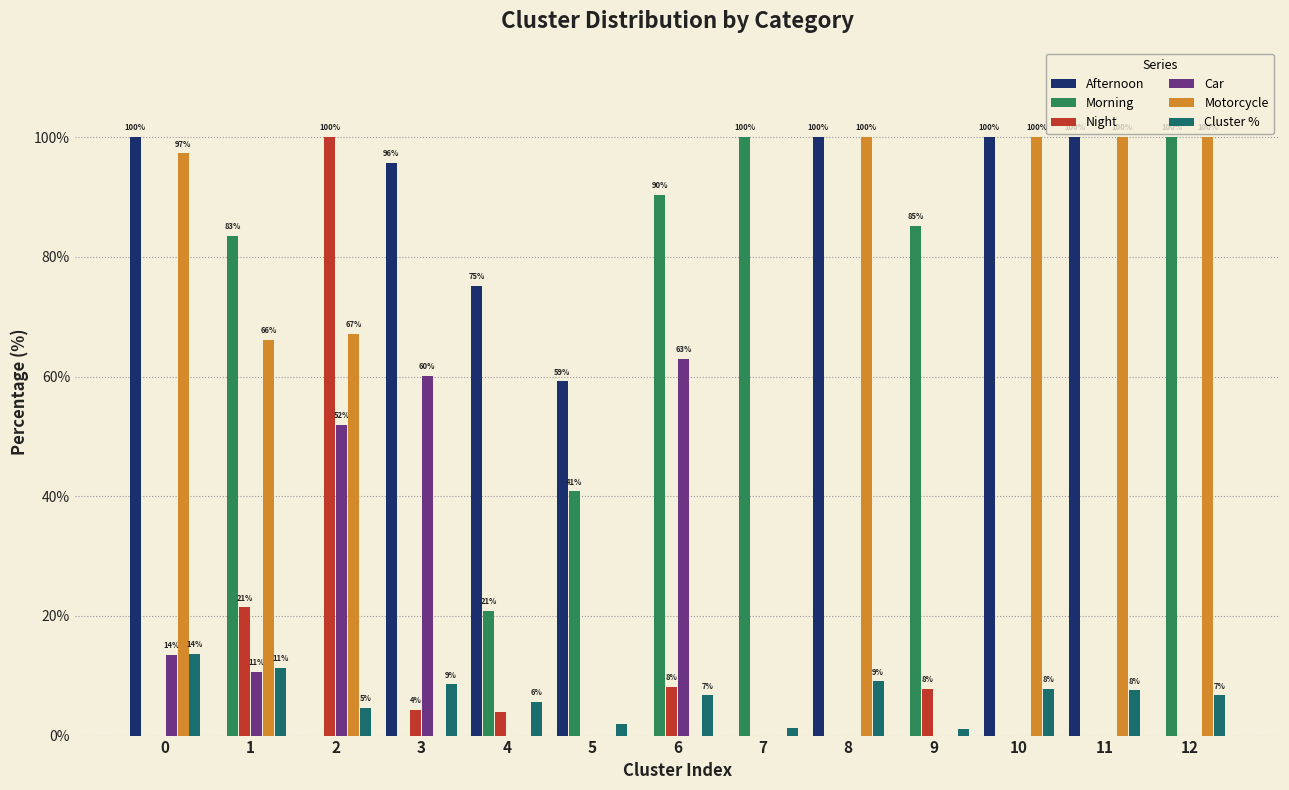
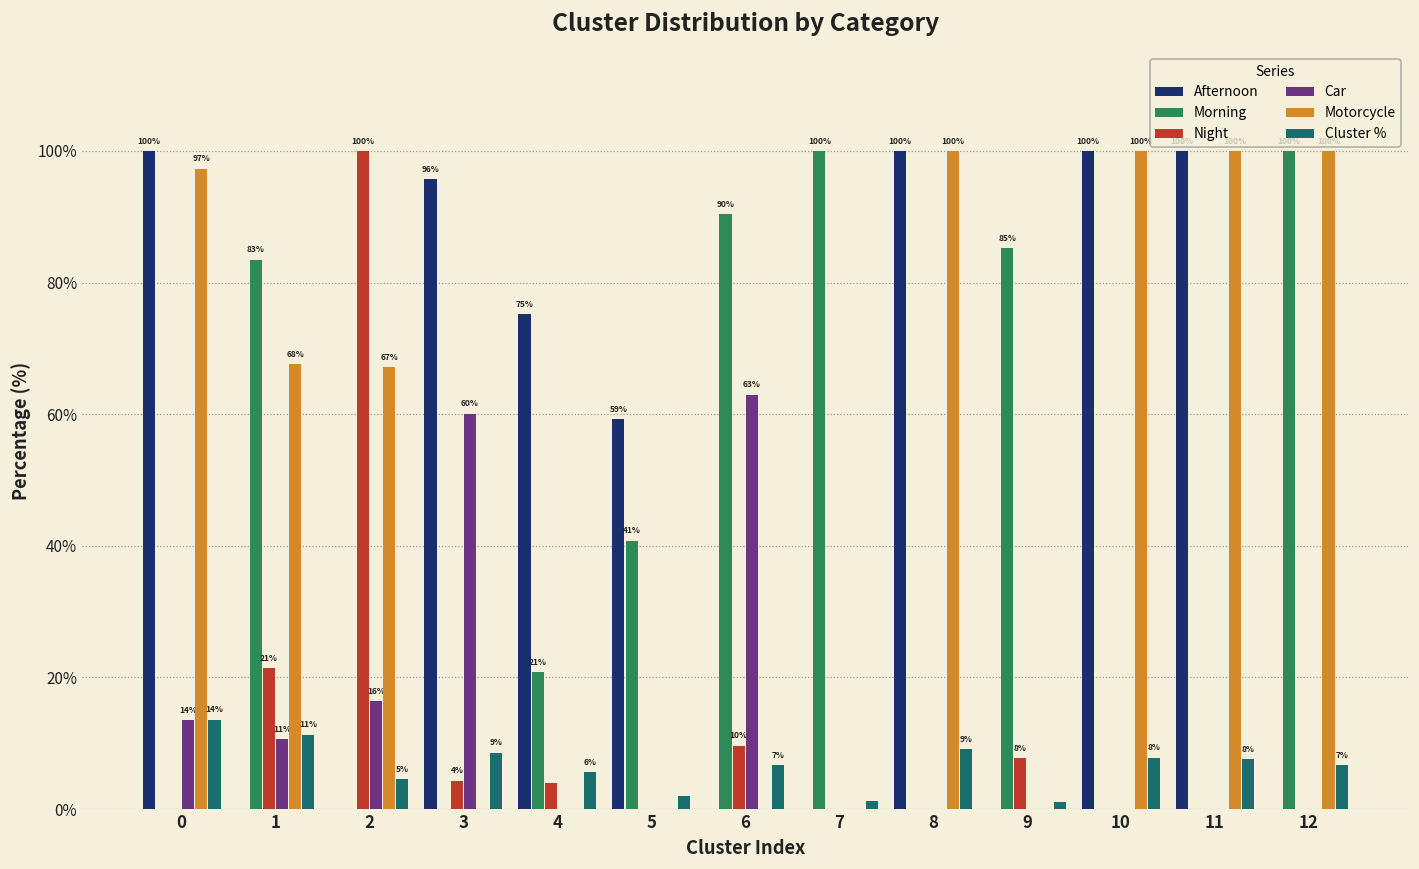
Motorcycle, 1: 66% -> 68%
Car, 2: 52% -> 16%
Night, 6: 8% -> 10%
